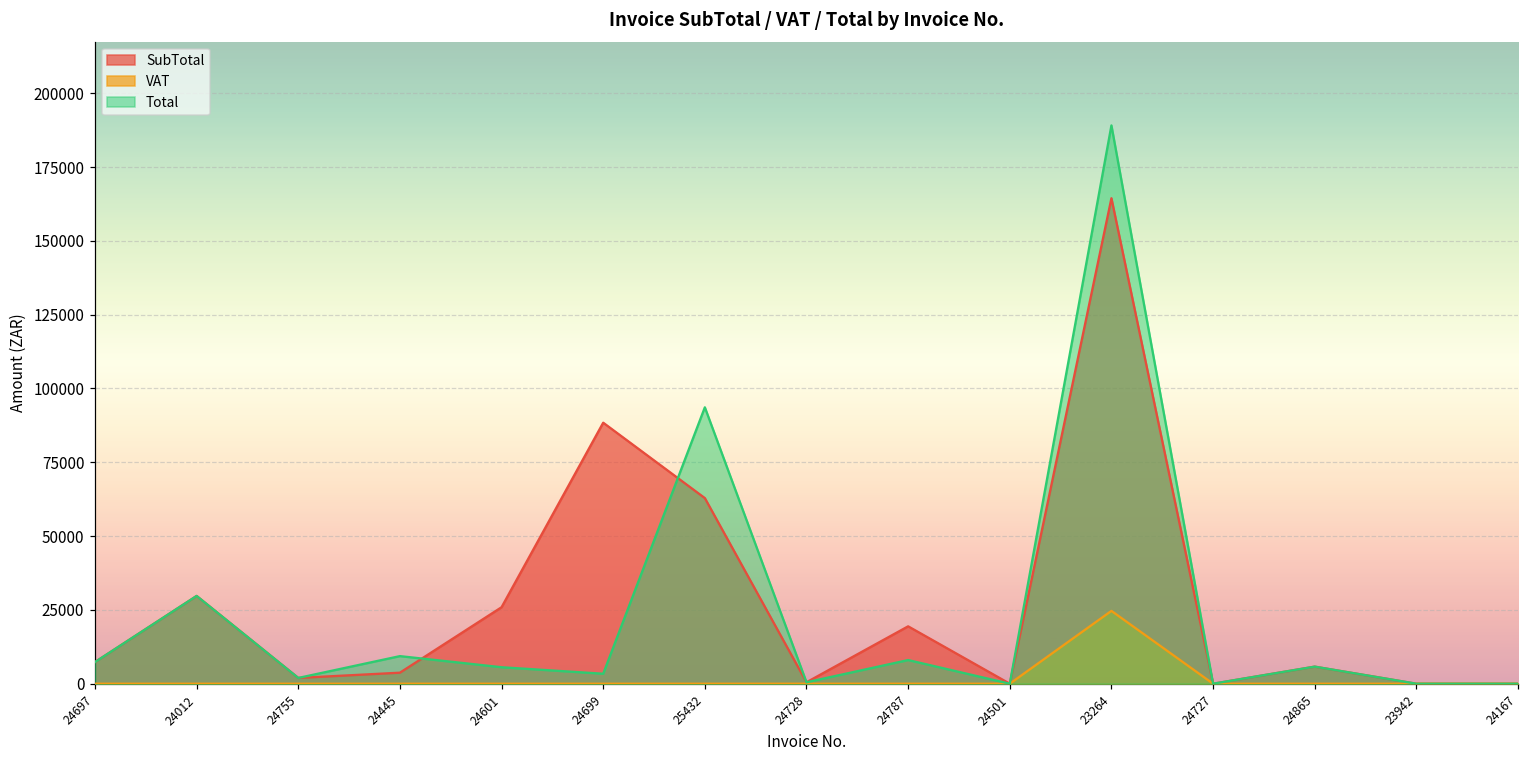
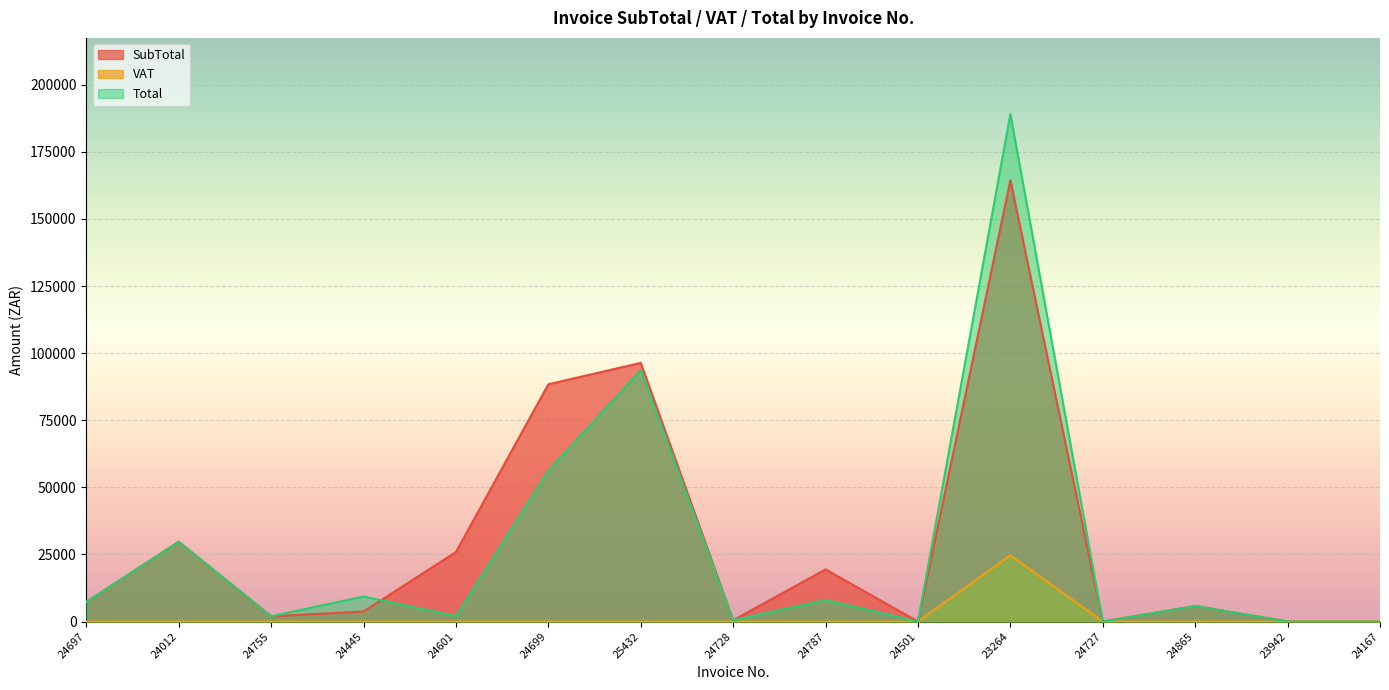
Total, 24601: 6000 -> 2000
Total, 24699: 3000 -> 56000
SubTotal, 25432: 63000 -> 96000
